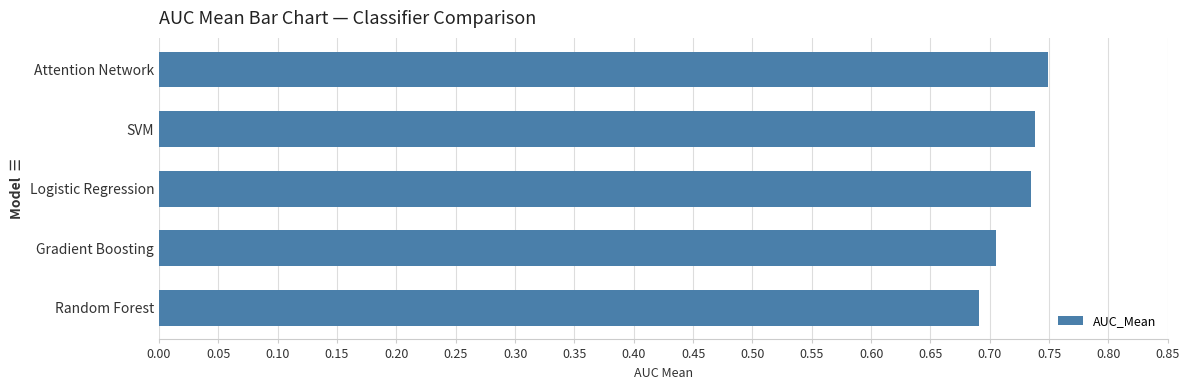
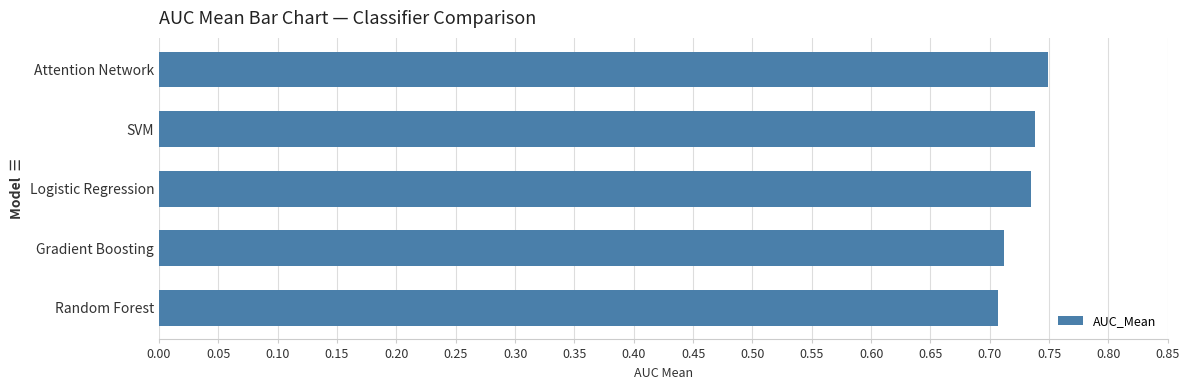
Gradient Boosting: 0.705 -> 0.712
Random Forest: 0.691 -> 0.707
